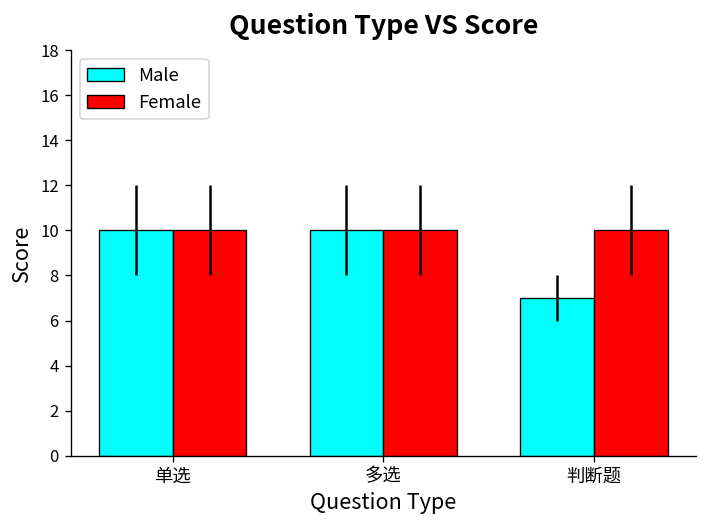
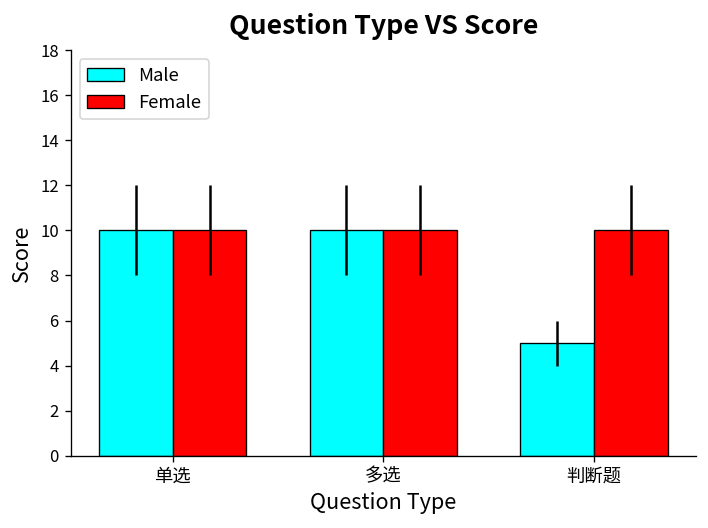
Male, 判断题: 7 -> 5
